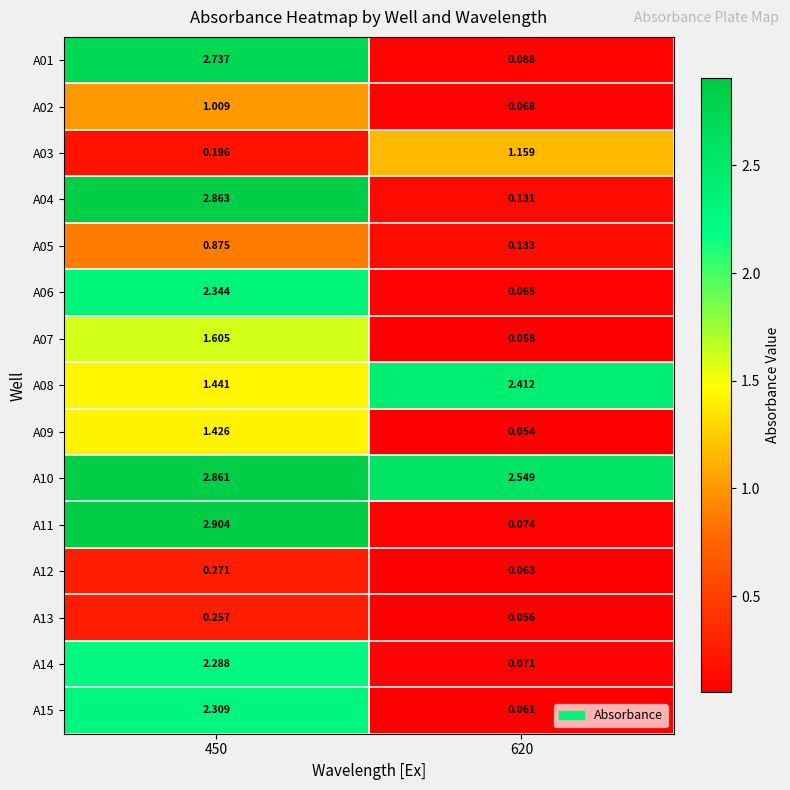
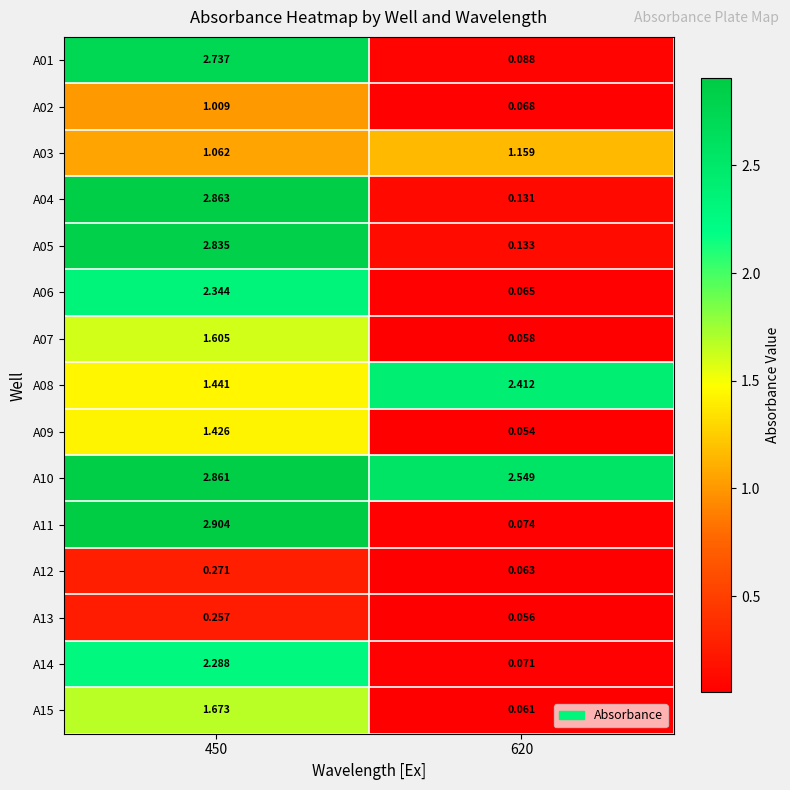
A03, 450: 0.196 -> 1.062
A05, 450: 0.875 -> 2.835
A15, 450: 2.309 -> 1.673
